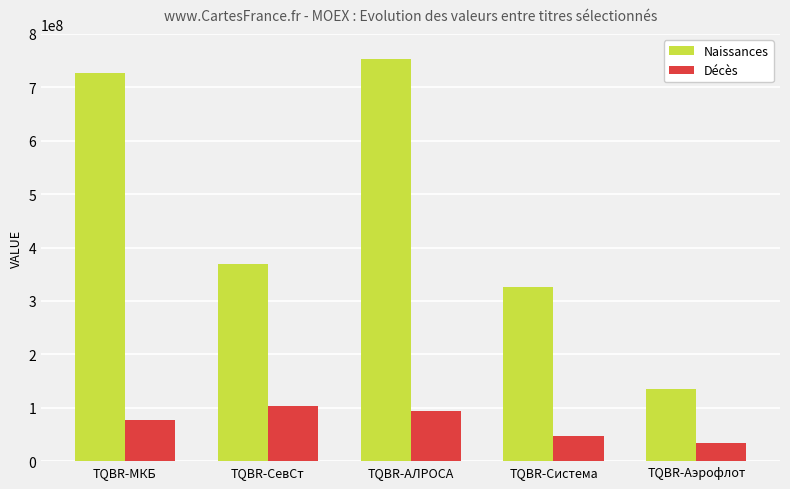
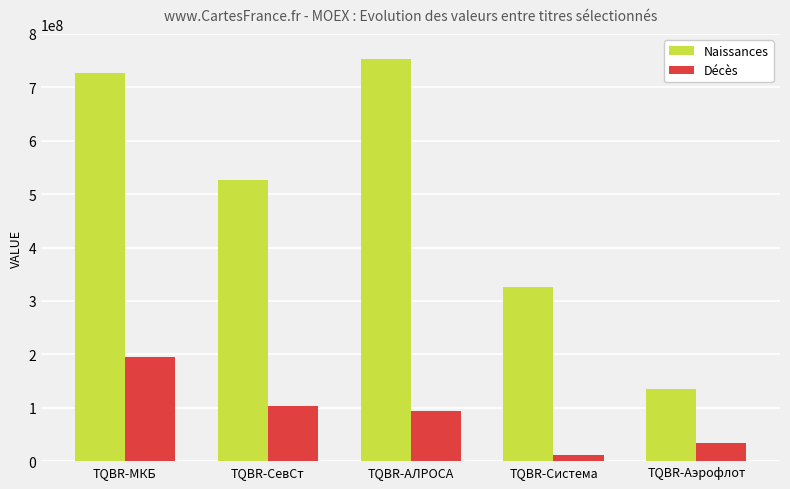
Décès, TQBR-МКБ: 80000000 -> 190000000
Naissances, TQBR-СевСт: 370000000 -> 530000000
Décès, TQBR-Система: 50000000 -> 10000000
